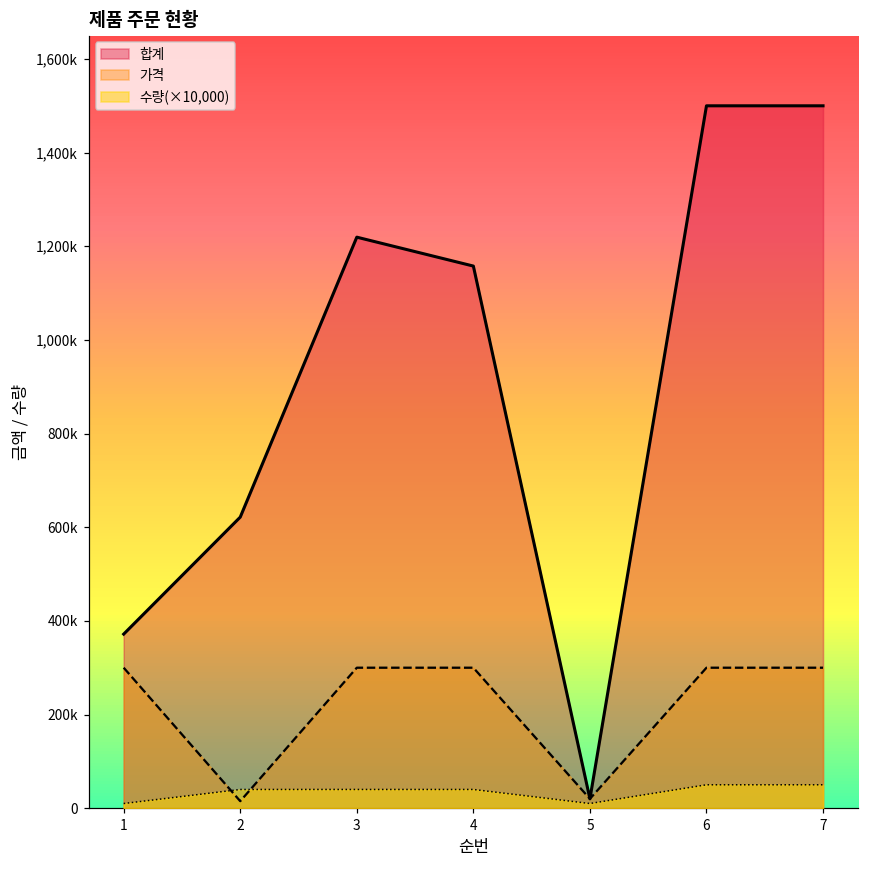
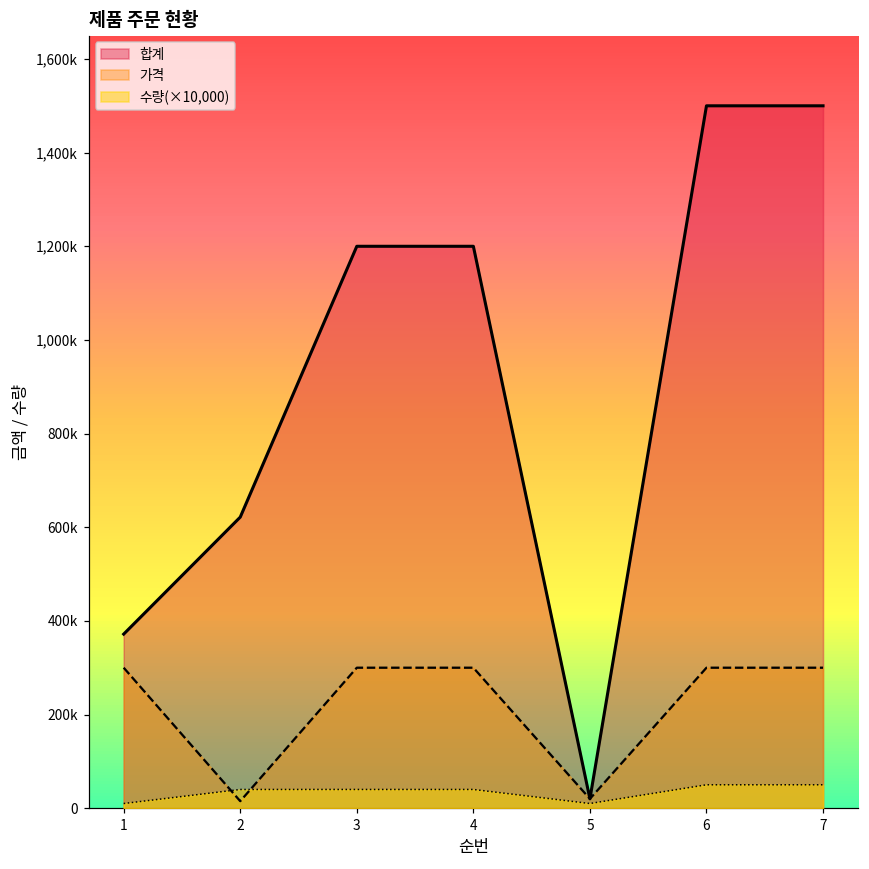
합계, 3: 1,220,000 -> 1,200,000
합계, 4: 1,160,000 -> 1,200,000
